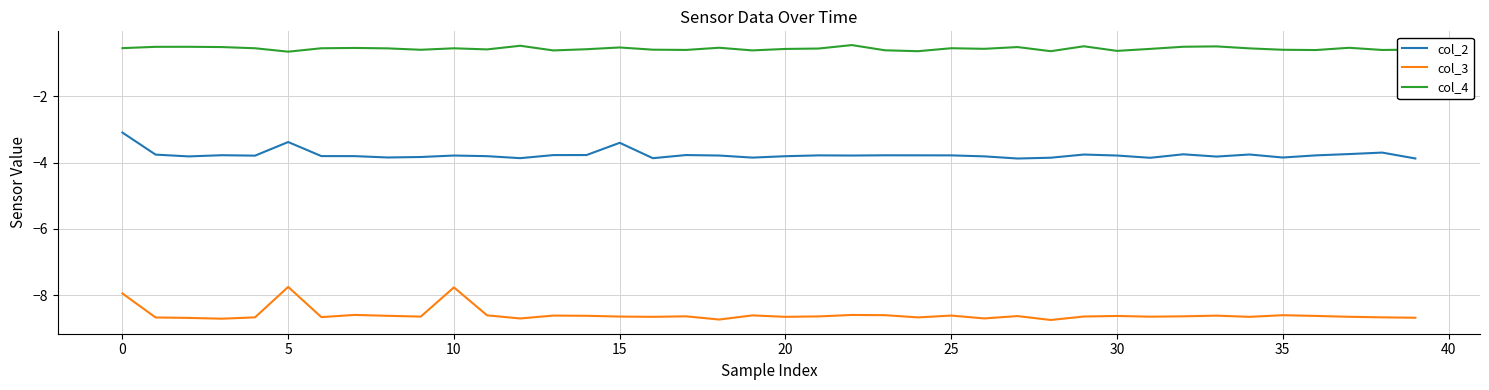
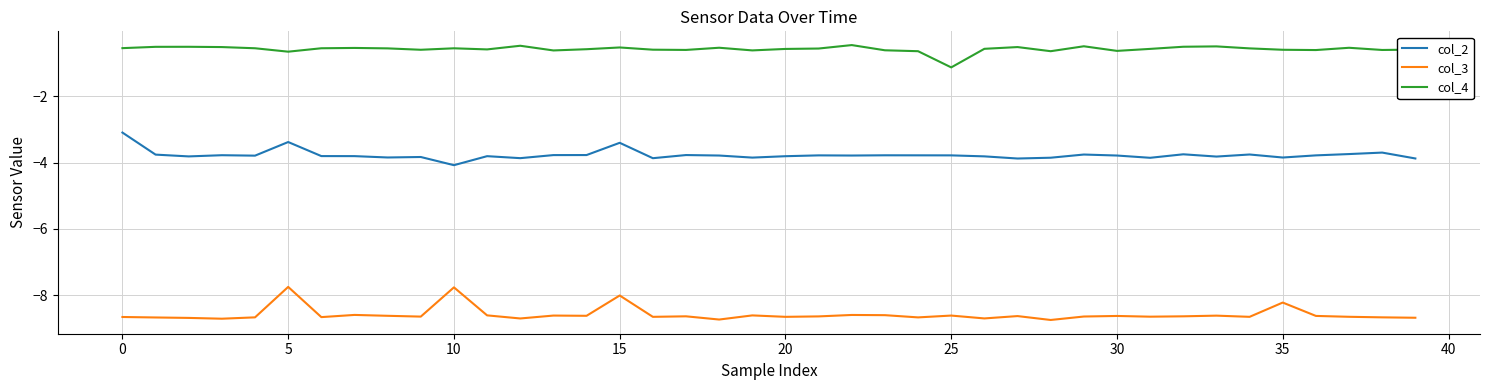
col_3, 0: -7.9 -> -8.7
col_2, 10: -3.8 -> -4.1
col_3, 15: -8.6 -> -8.0
col_4, 25: -0.6 -> -1.1
col_3, 35: -8.6 -> -8.2
